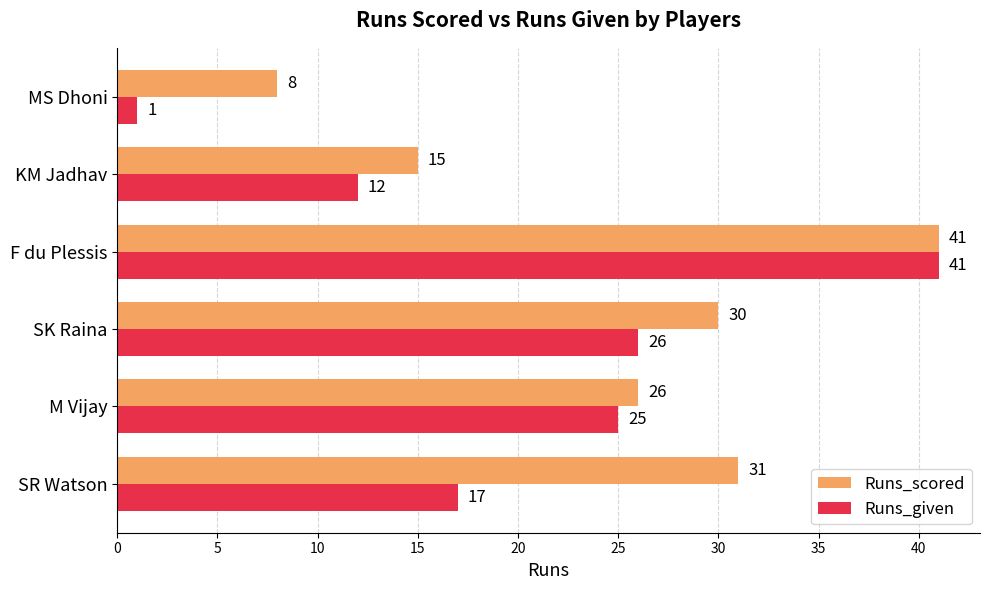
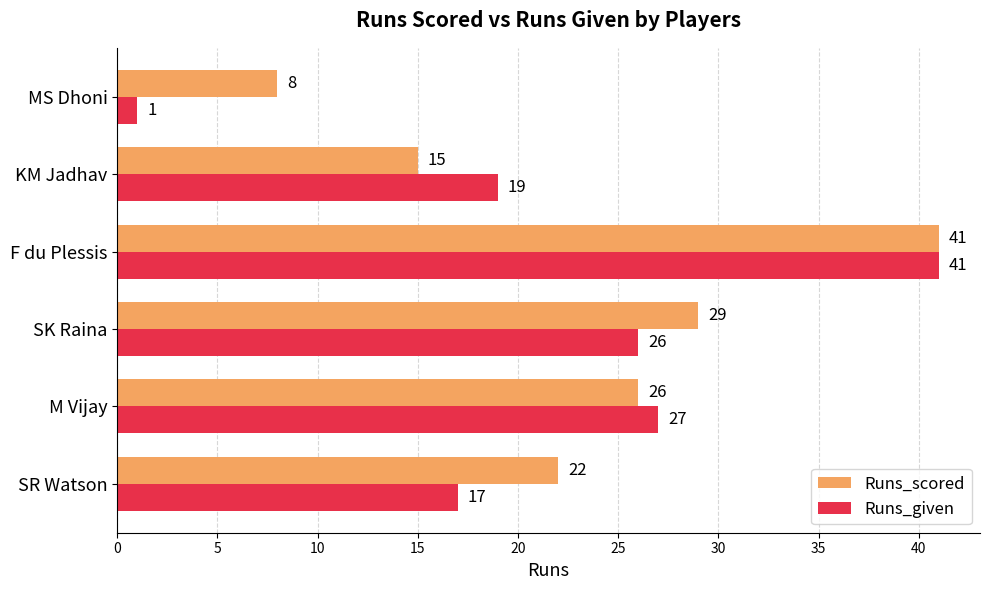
Runs_given, KM Jadhav: 12 -> 19
Runs_scored, SK Raina: 30 -> 29
Runs_given, M Vijay: 25 -> 27
Runs_scored, SR Watson: 31 -> 22
